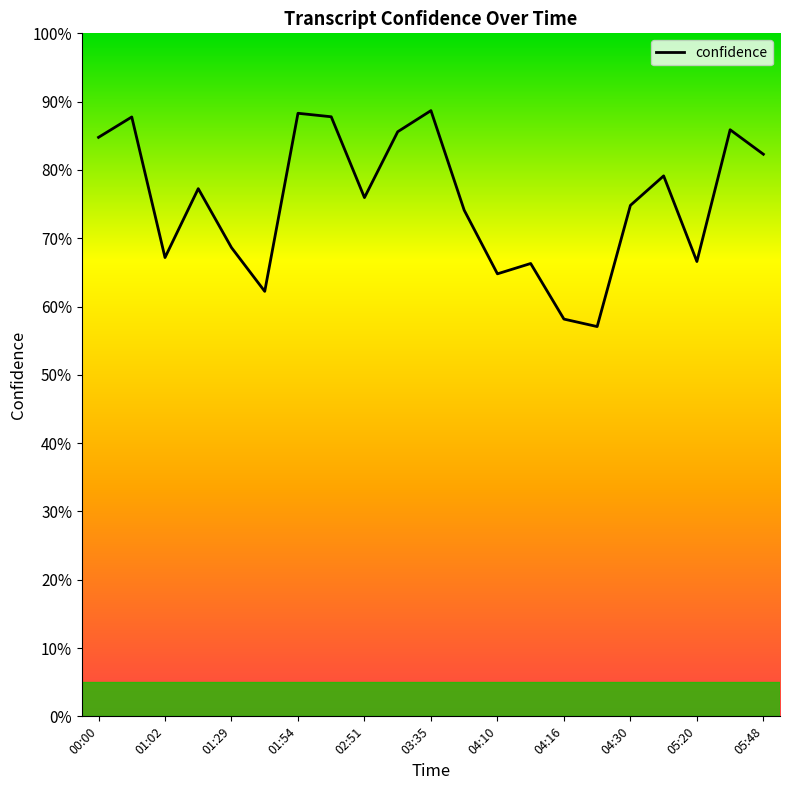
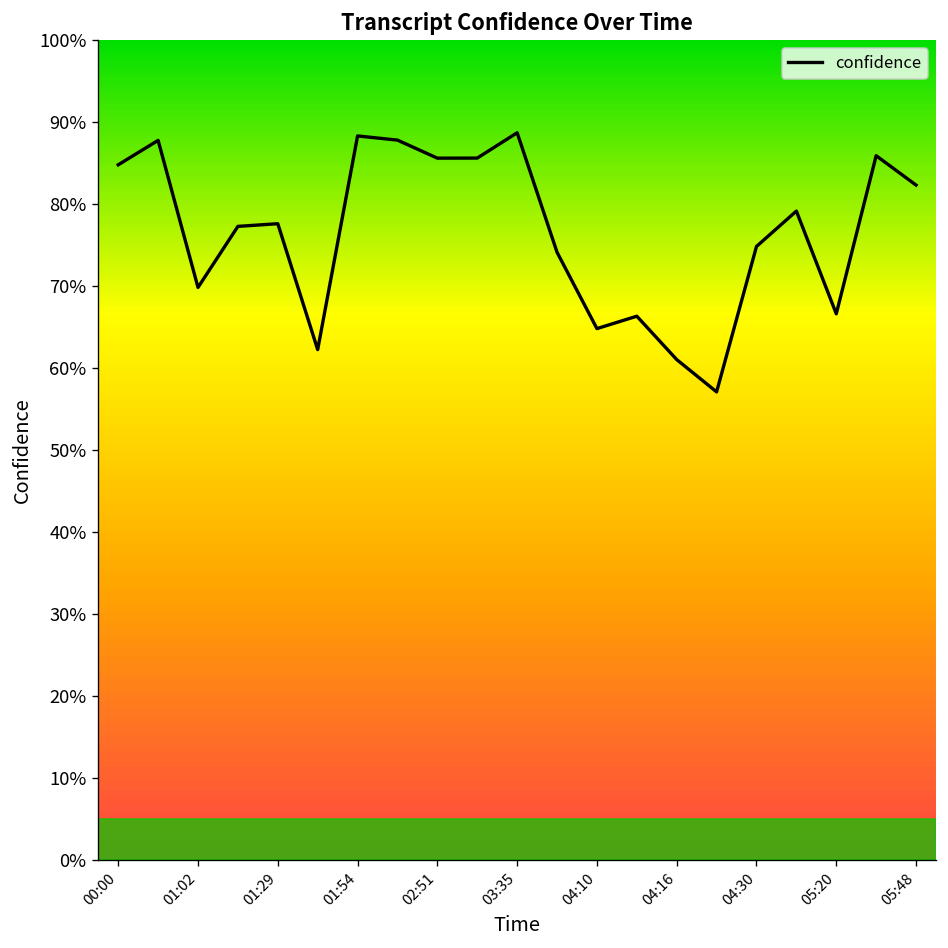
01:02: 67% -> 70%
01:29: 69% -> 78%
02:51: 76% -> 86%
04:16: 58% -> 61%
